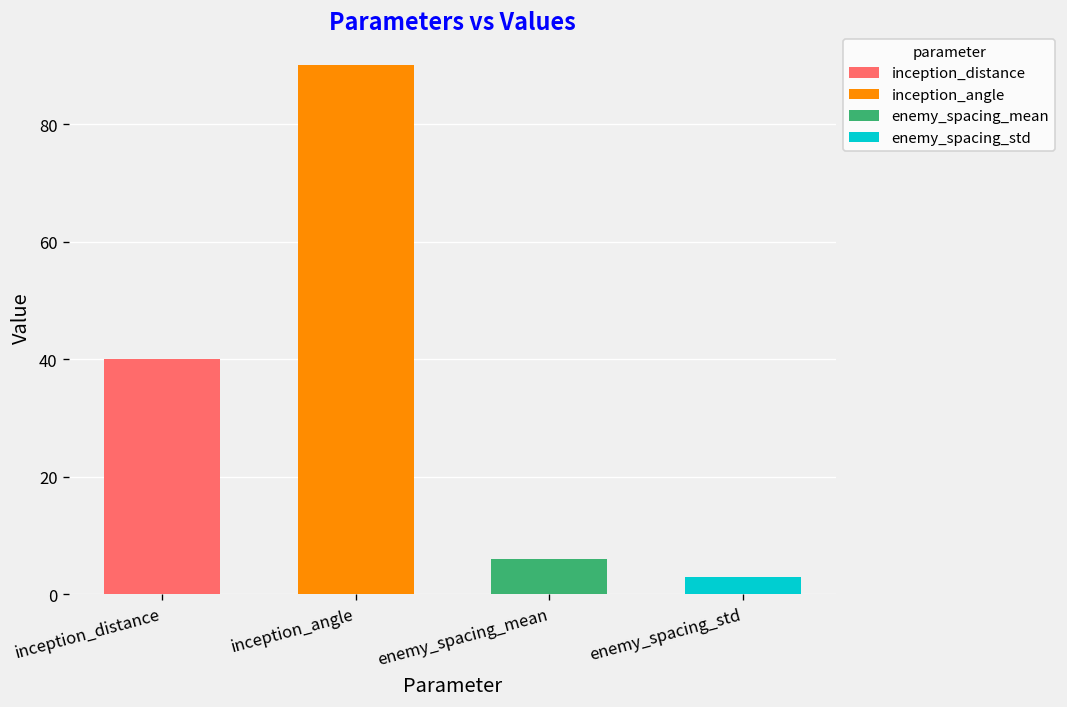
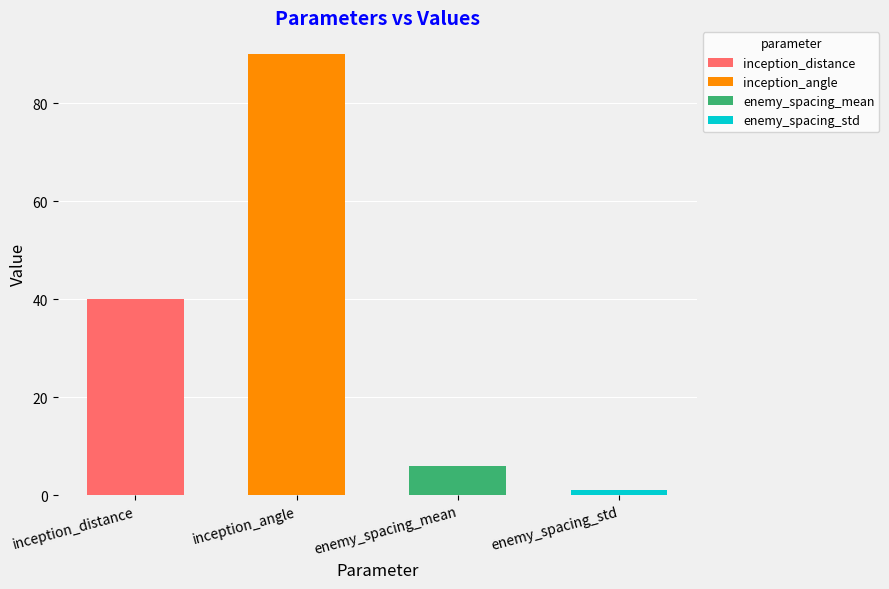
enemy_spacing_std: 3 -> 1
